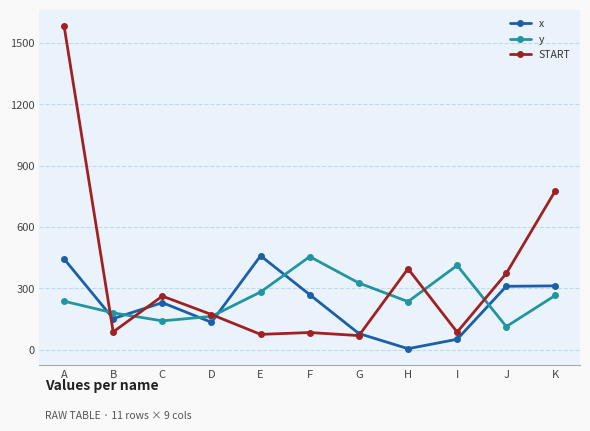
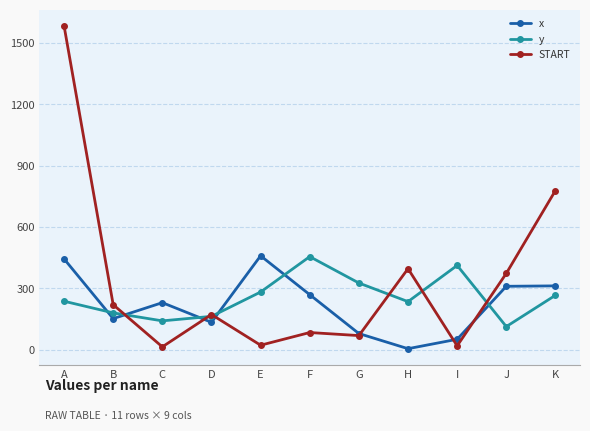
START, B: 90 -> 220
START, C: 260 -> 10
START, E: 80 -> 20
START, I: 90 -> 20
